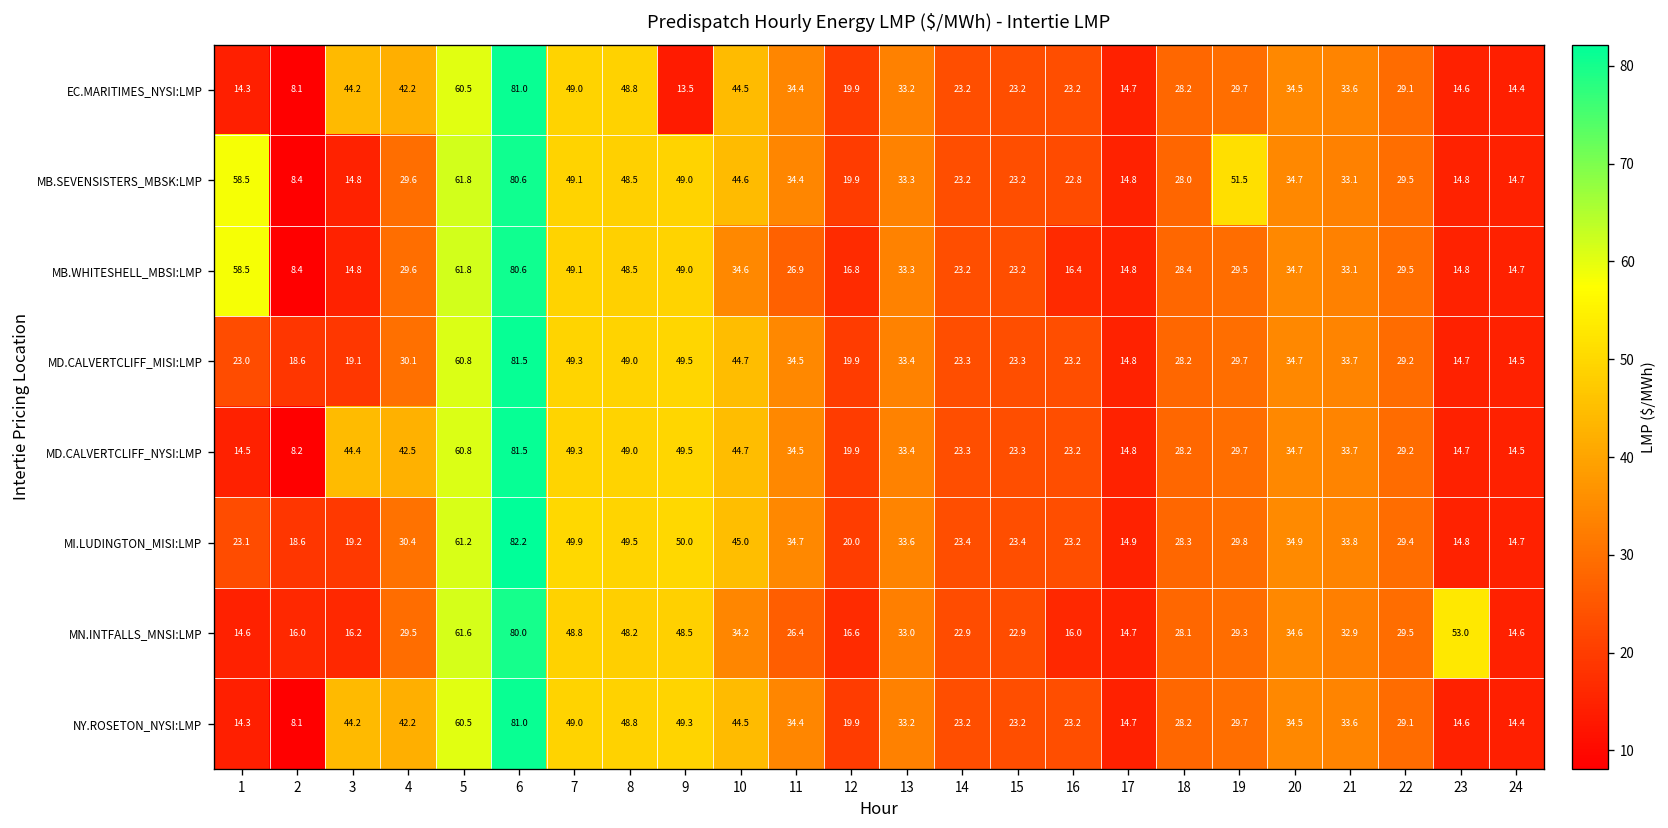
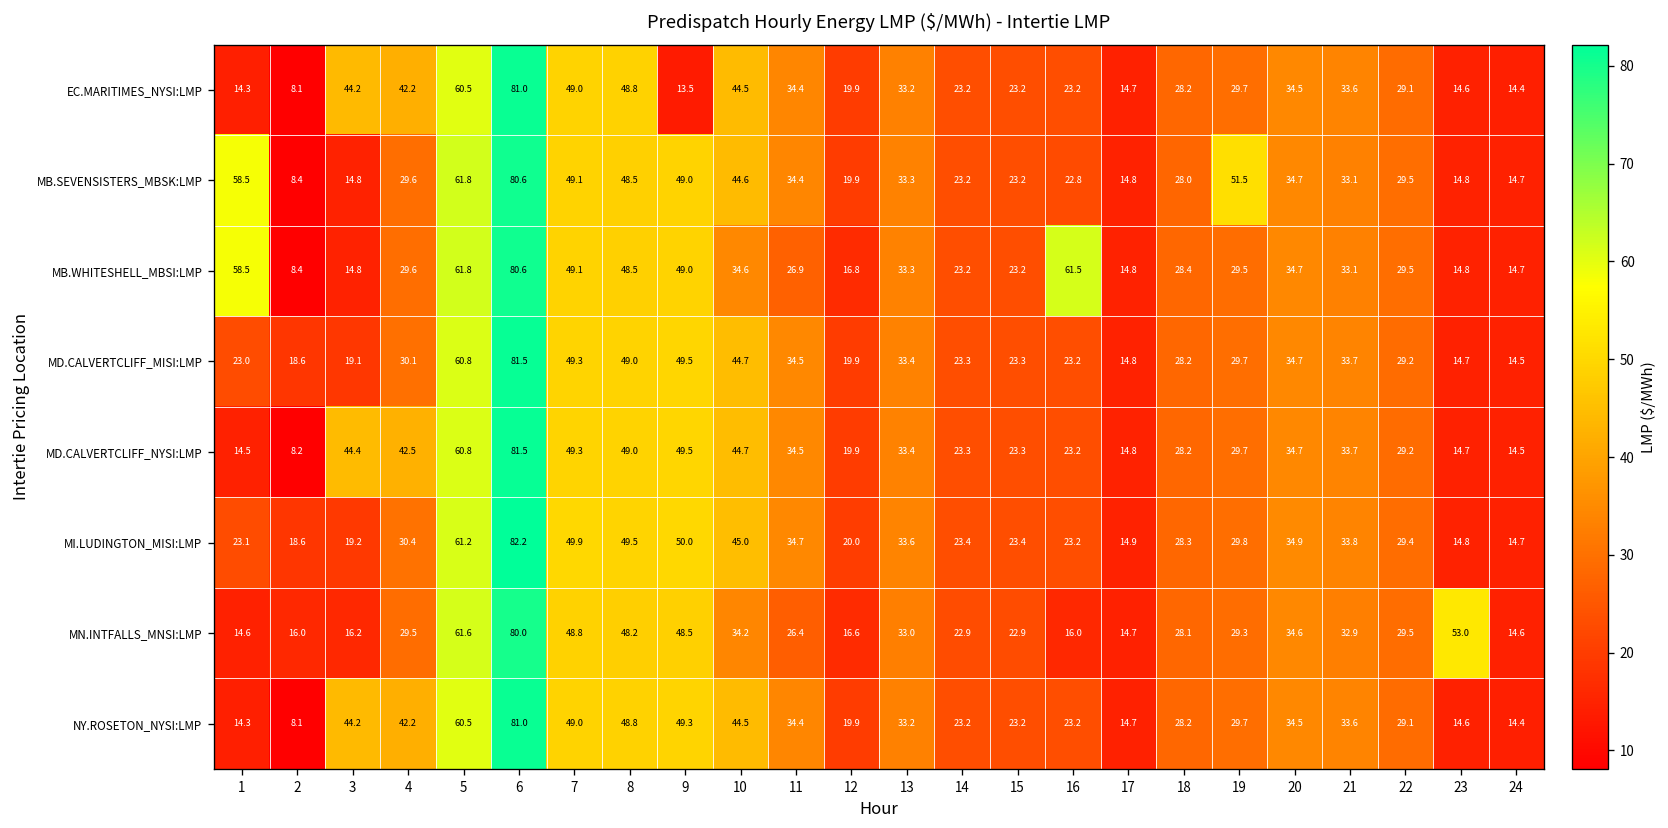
MB.WHITESHELL_MBSI:LMP, 16: 16.4 -> 61.5
